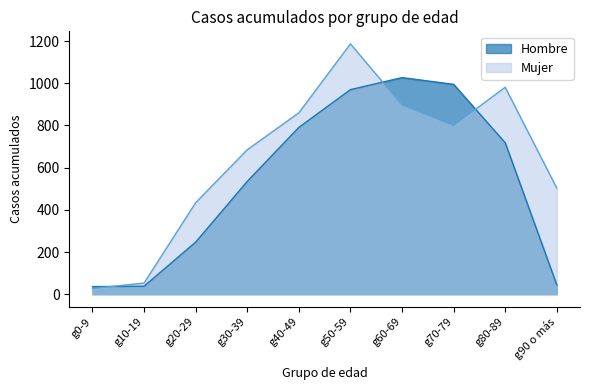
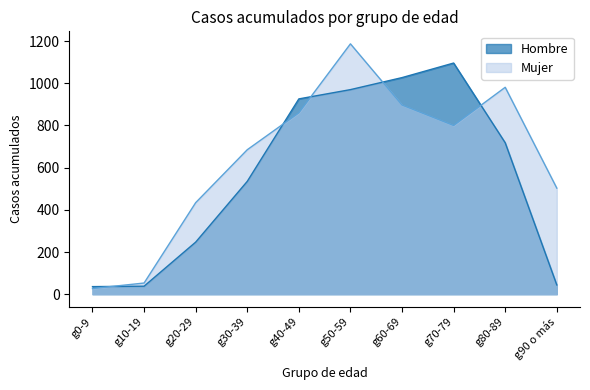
Hombre, g40-49: 790 -> 930
Hombre, g70-79: 1000 -> 1100
